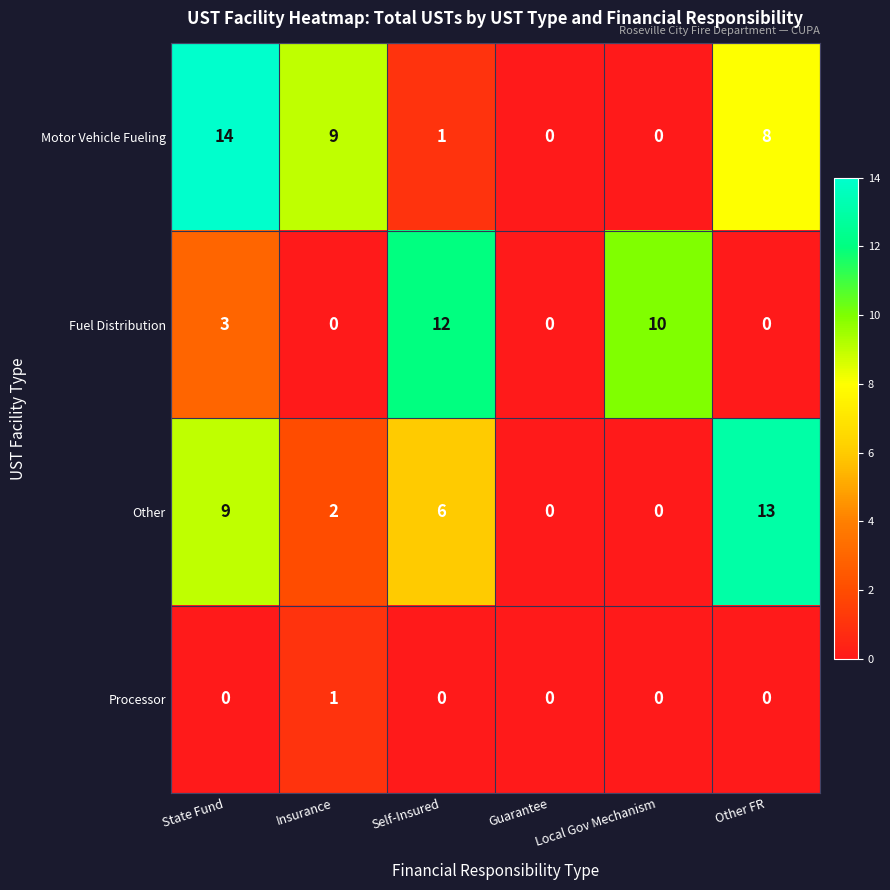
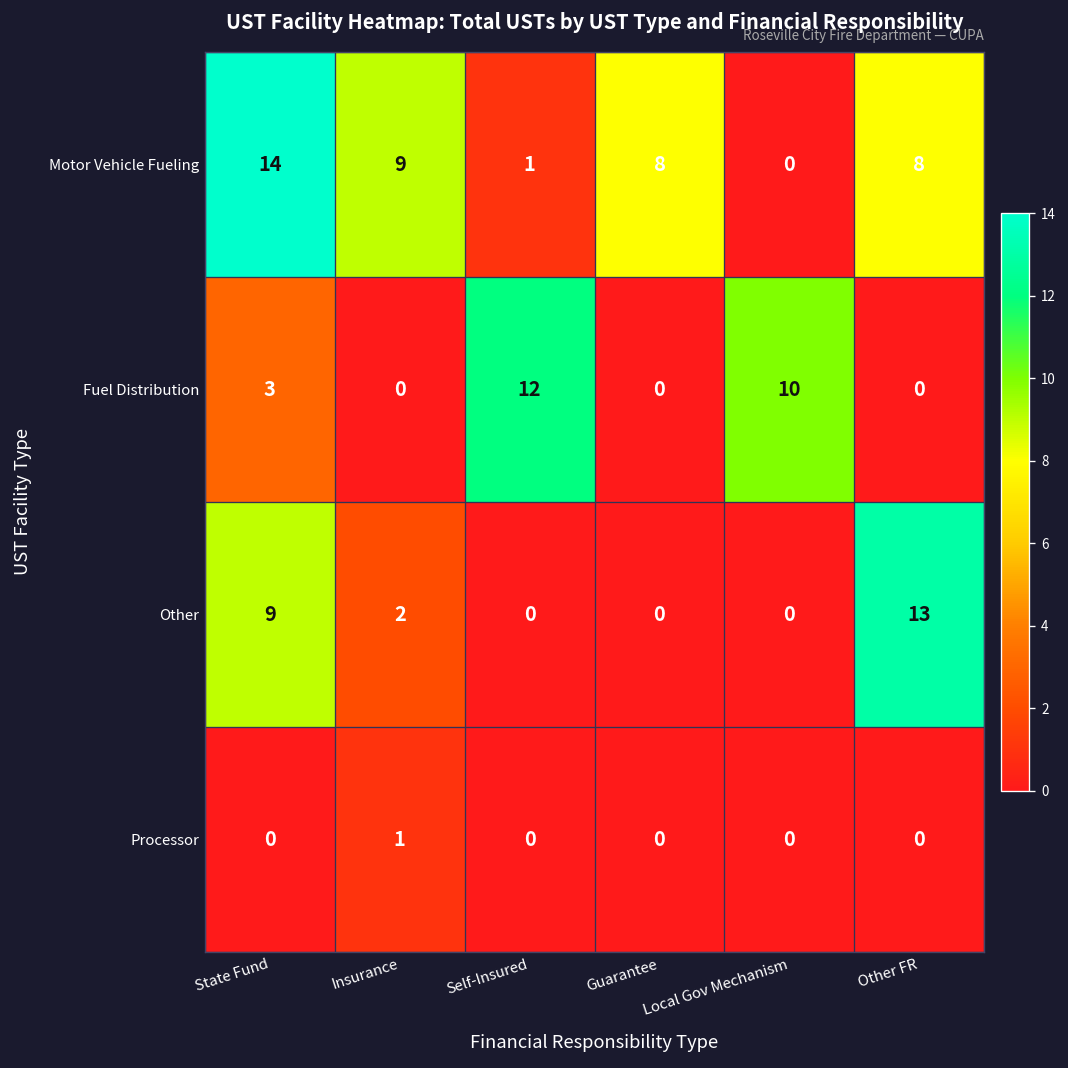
Motor Vehicle Fueling, Guarantee: 0 -> 8
Other, Self-Insured: 6 -> 0
